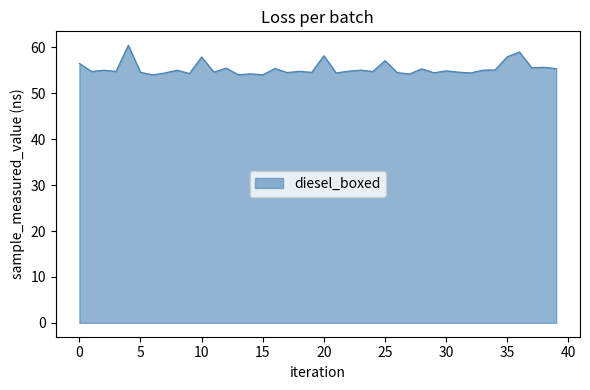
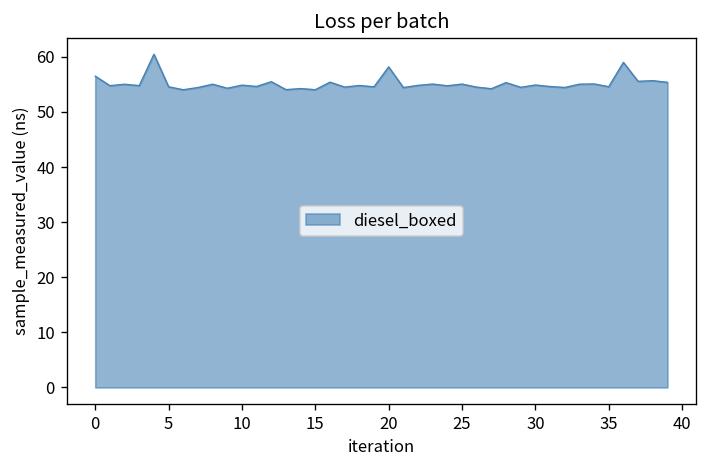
10: 58 -> 55
25: 57 -> 55
35: 58 -> 55
